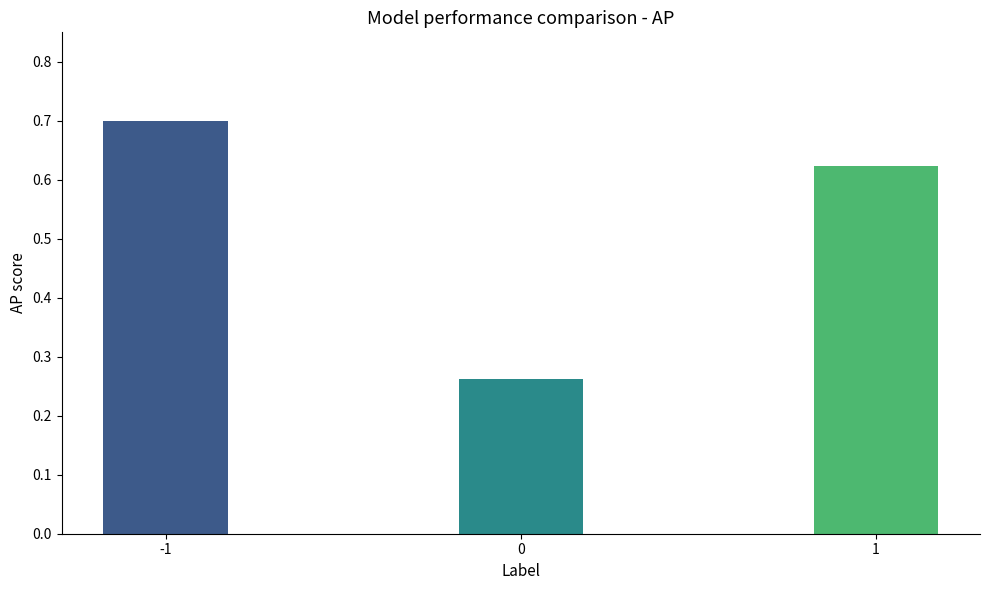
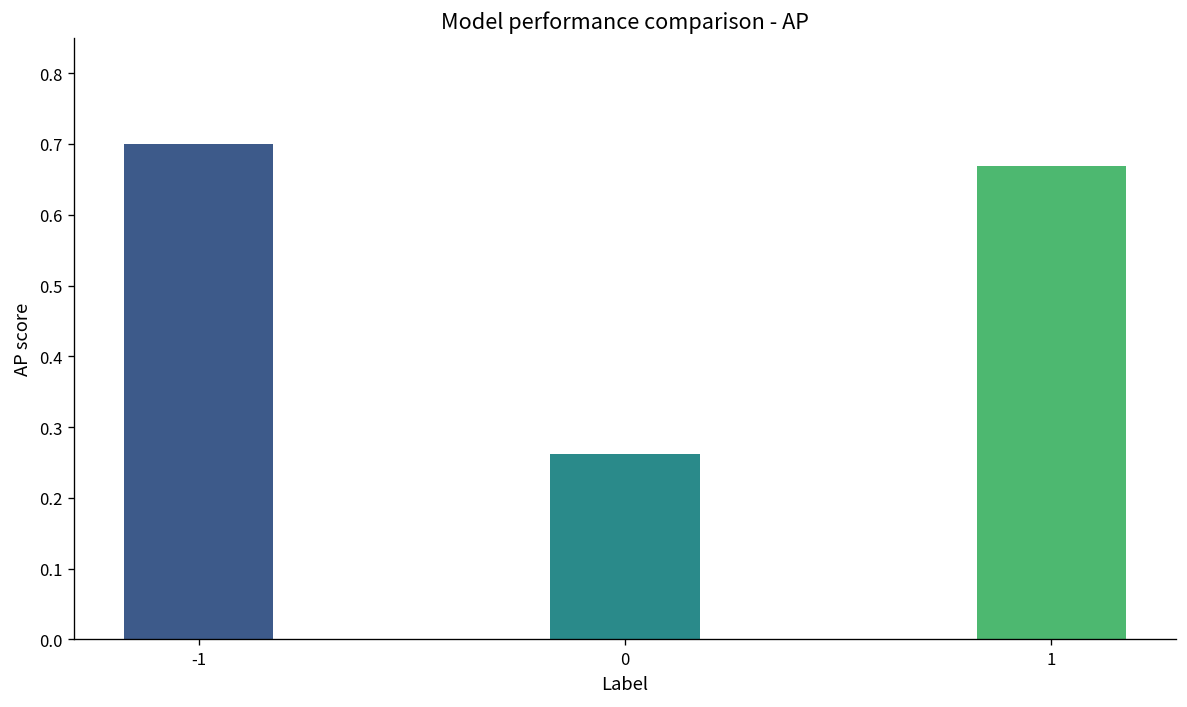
1: 0.62 -> 0.67
